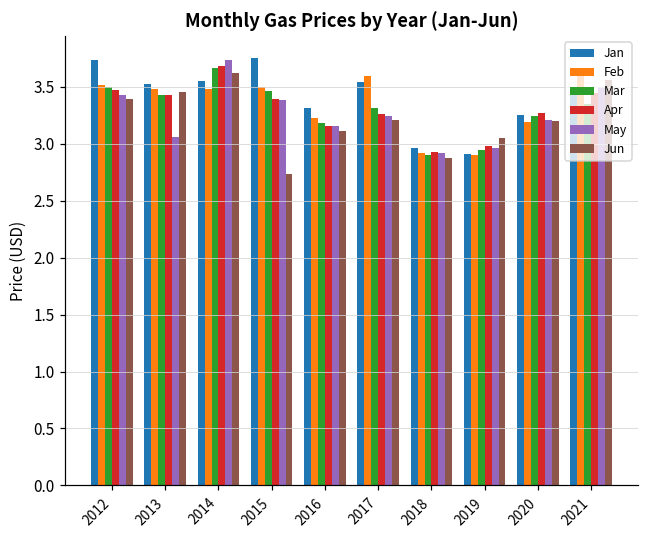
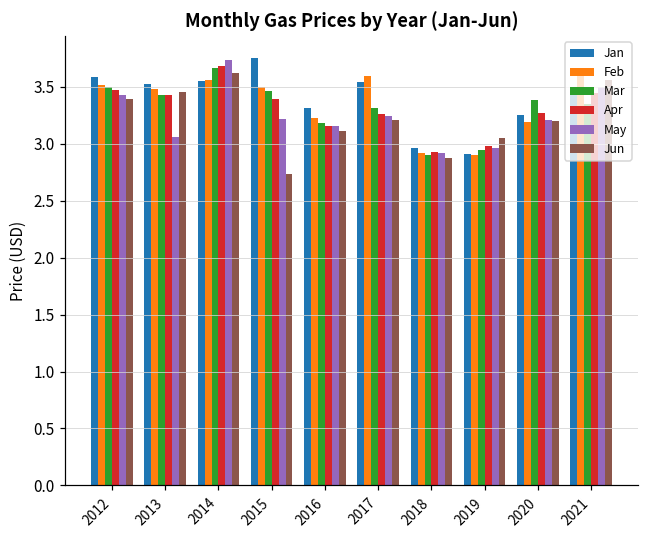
Jan, 2012: 3.74 -> 3.58
Feb, 2014: 3.48 -> 3.56
May, 2015: 3.39 -> 3.22
Mar, 2020: 3.25 -> 3.38
